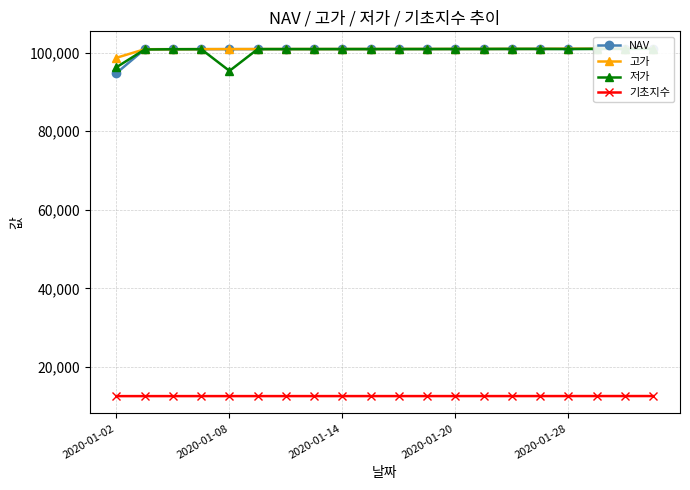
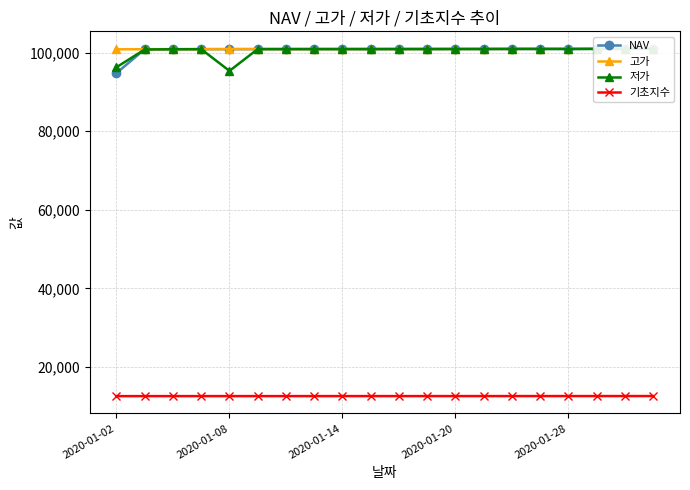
고가, 2020-01-02: 99,000 -> 101,000
